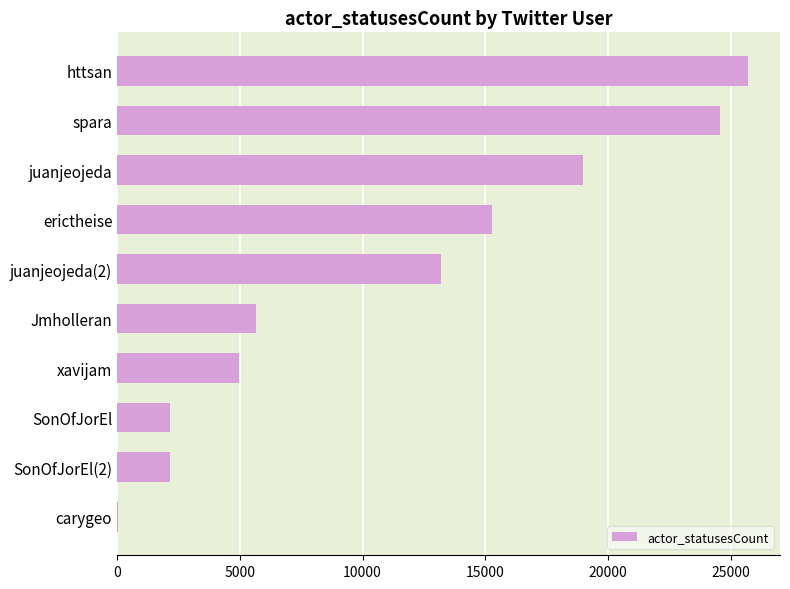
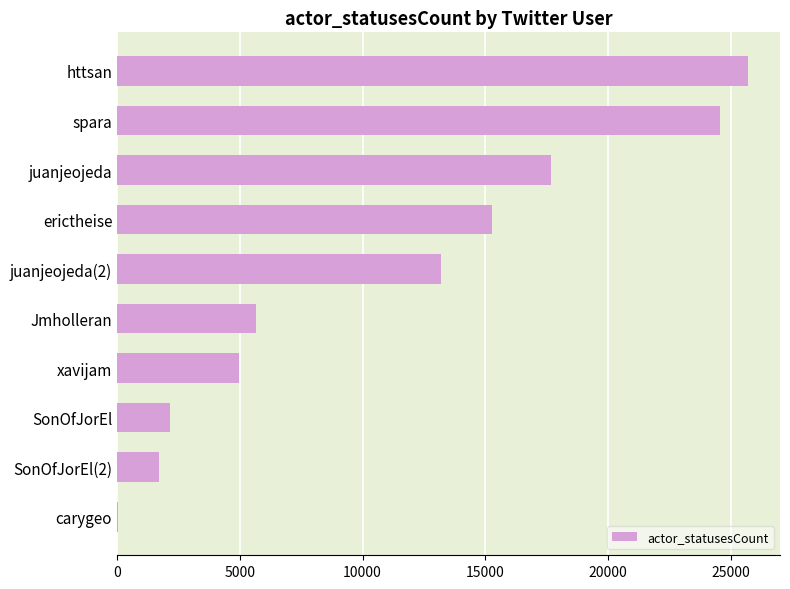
juanjeojeda: 19000 -> 17700
SonOfJorEl(2): 2100 -> 1700
